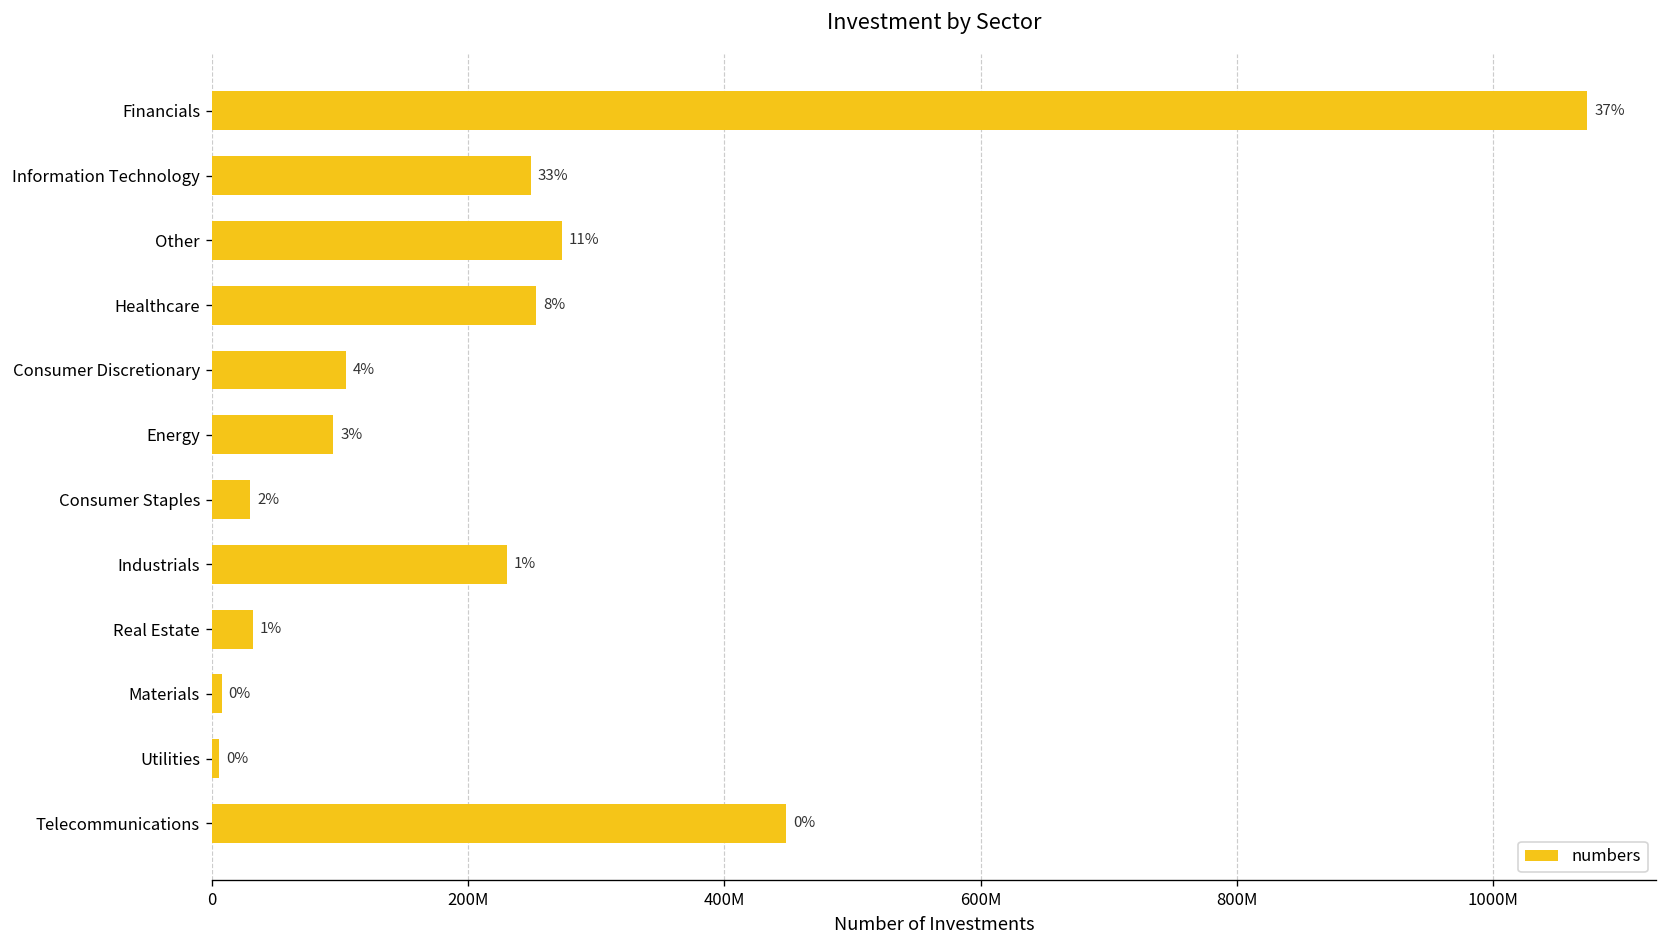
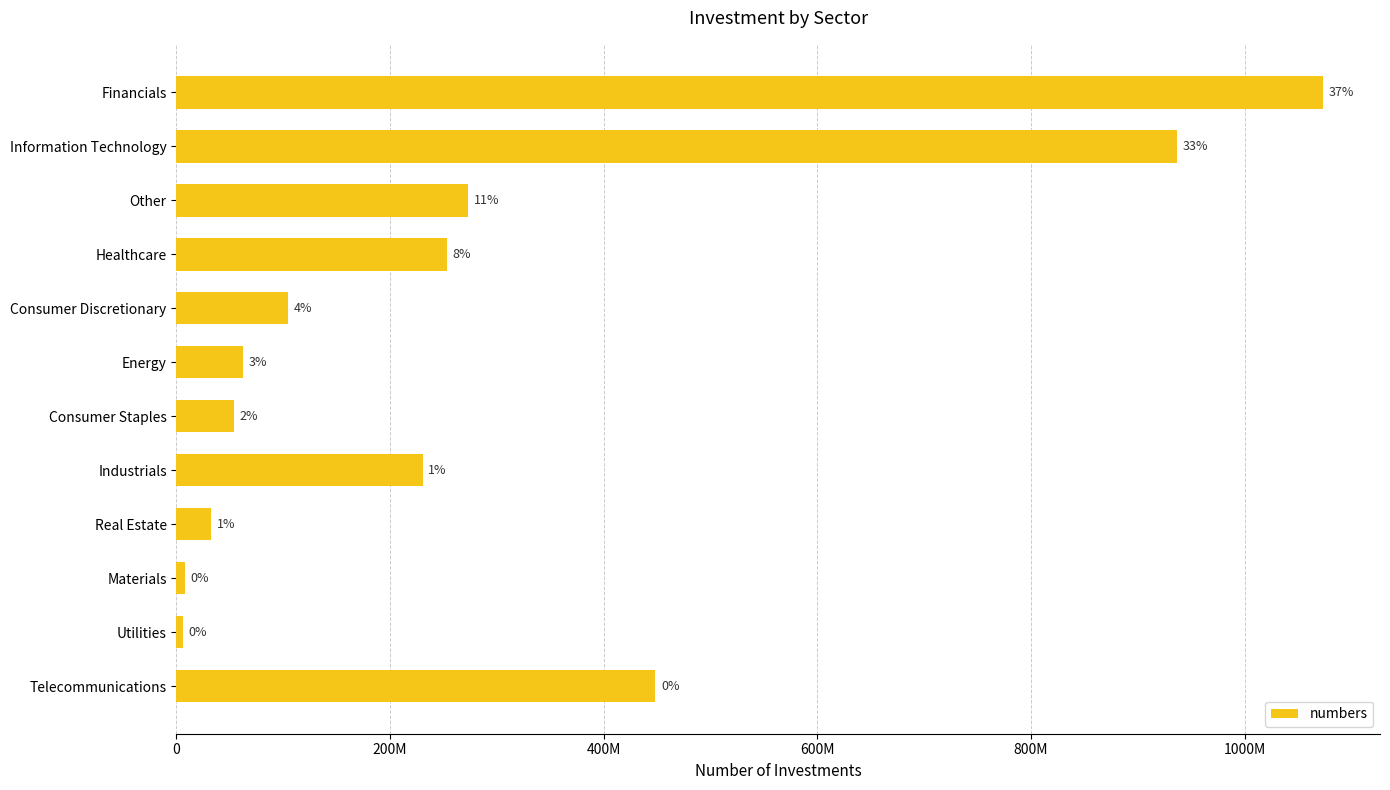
Information Technology: 249000000 -> 937000000
Energy: 95000000 -> 62000000
Consumer Staples: 30000000 -> 54000000
